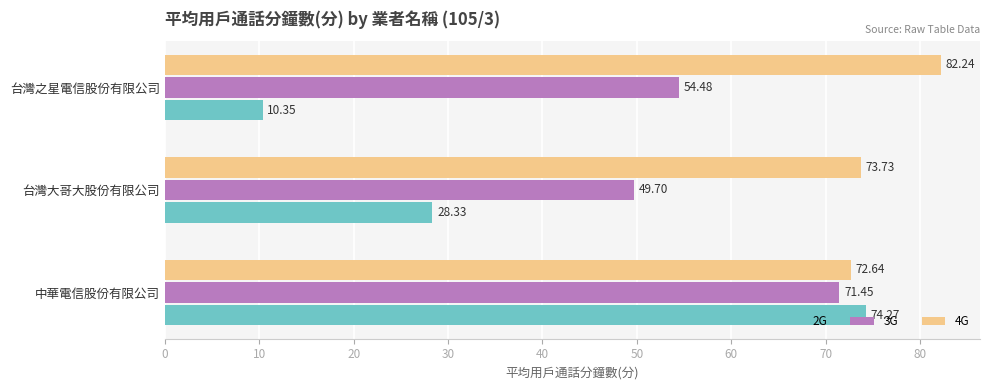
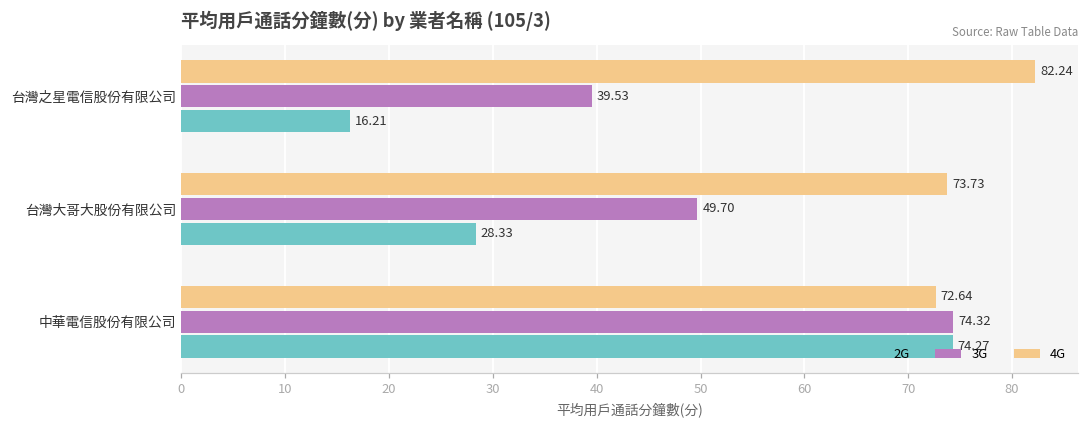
3G, 台灣之星電信股份有限公司: 54.48 -> 39.53
2G, 台灣之星電信股份有限公司: 10.35 -> 16.21
3G, 中華電信股份有限公司: 71.45 -> 74.32
